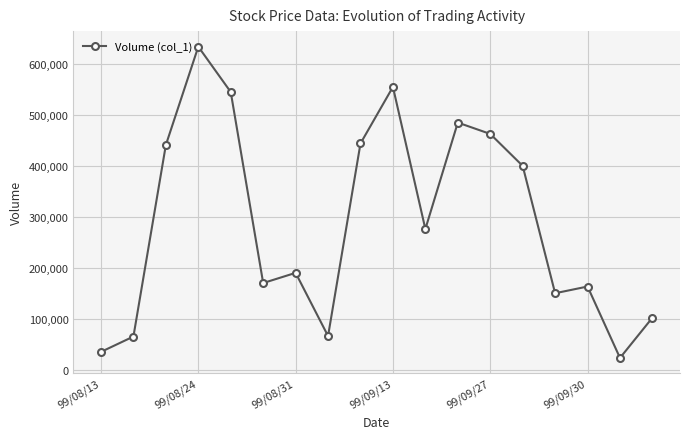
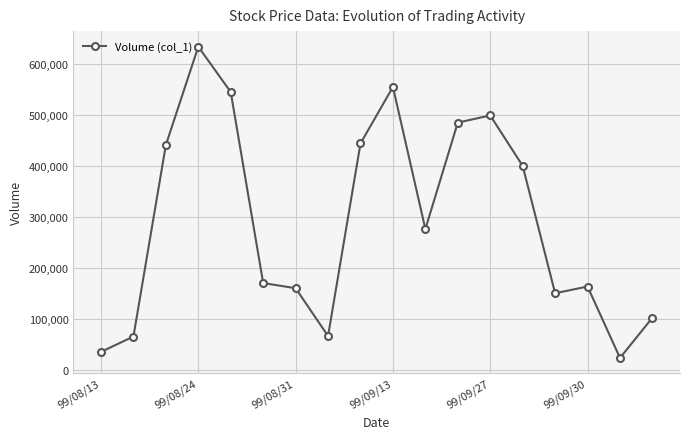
99/08/31: 190,000 -> 160,000
99/09/27: 460,000 -> 500,000
